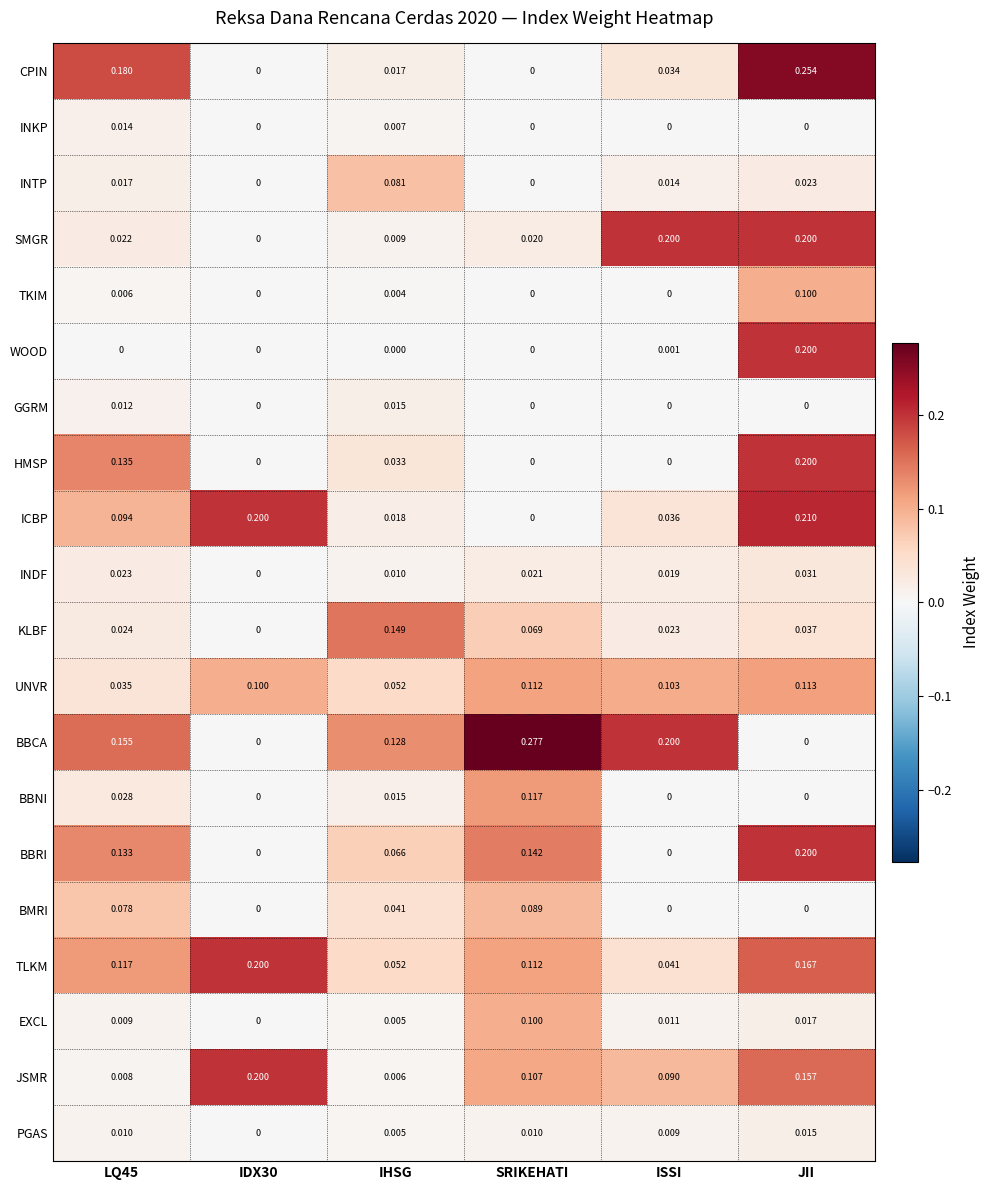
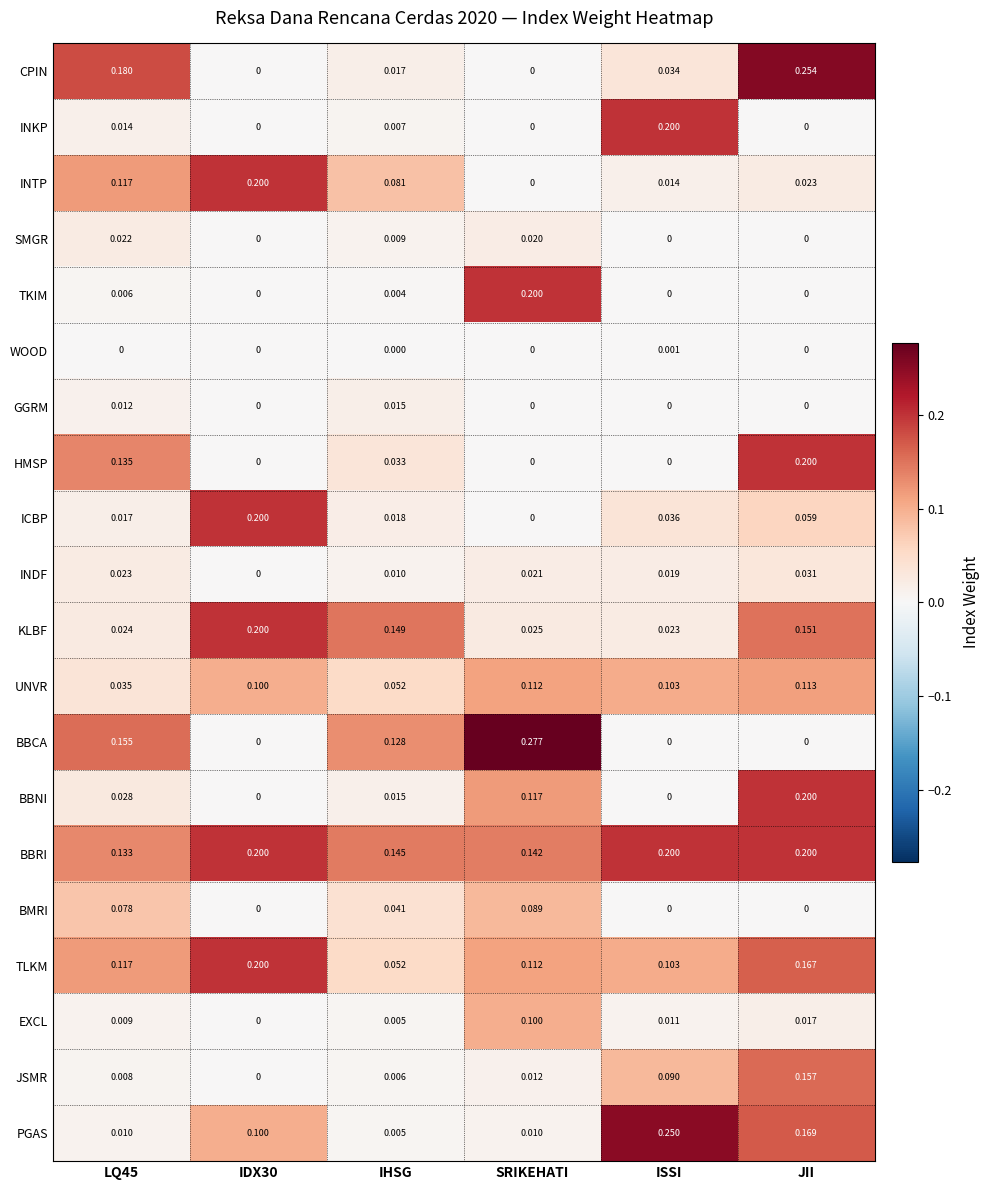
INKP, ISSI: 0 -> 0.200
INTP, LQ45: 0.017 -> 0.117
INTP, IDX30: 0 -> 0.200
SMGR, ISSI: 0.200 -> 0
SMGR, JII: 0.200 -> 0
TKIM, SRIKEHATI: 0 -> 0.200
TKIM, JII: 0.100 -> 0
WOOD, JII: 0.200 -> 0
ICBP, LQ45: 0.094 -> 0.017
ICBP, JII: 0.210 -> 0.059
KLBF, IDX30: 0 -> 0.200
KLBF, SRIKEHATI: 0.069 -> 0.025
KLBF, JII: 0.037 -> 0.151
BBCA, ISSI: 0.200 -> 0
BBNI, JII: 0 -> 0.200
BBRI, IDX30: 0 -> 0.200
BBRI, IHSG: 0.066 -> 0.145
BBRI, ISSI: 0 -> 0.200
TLKM, ISSI: 0.041 -> 0.103
JSMR, IDX30: 0.200 -> 0
JSMR, SRIKEHATI: 0.107 -> 0.012
PGAS, IDX30: 0 -> 0.100
PGAS, ISSI: 0.009 -> 0.250
PGAS, JII: 0.015 -> 0.169
